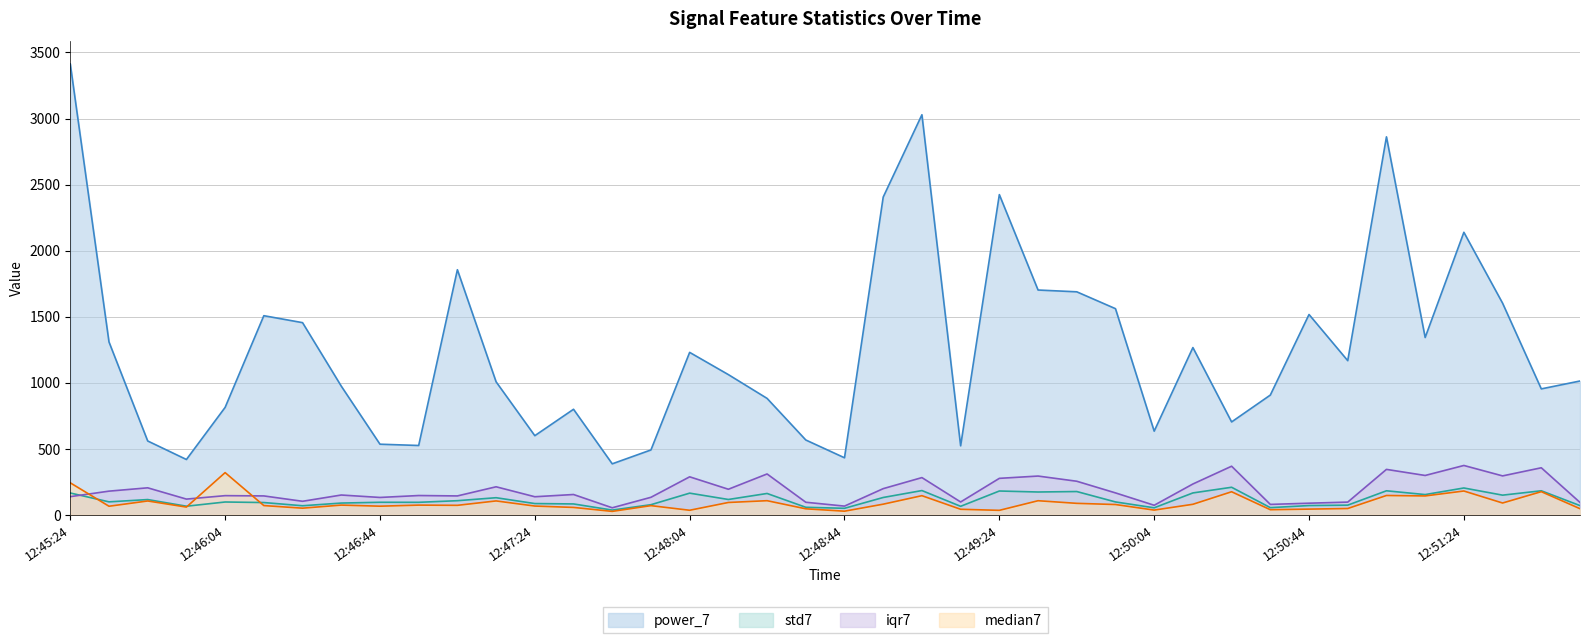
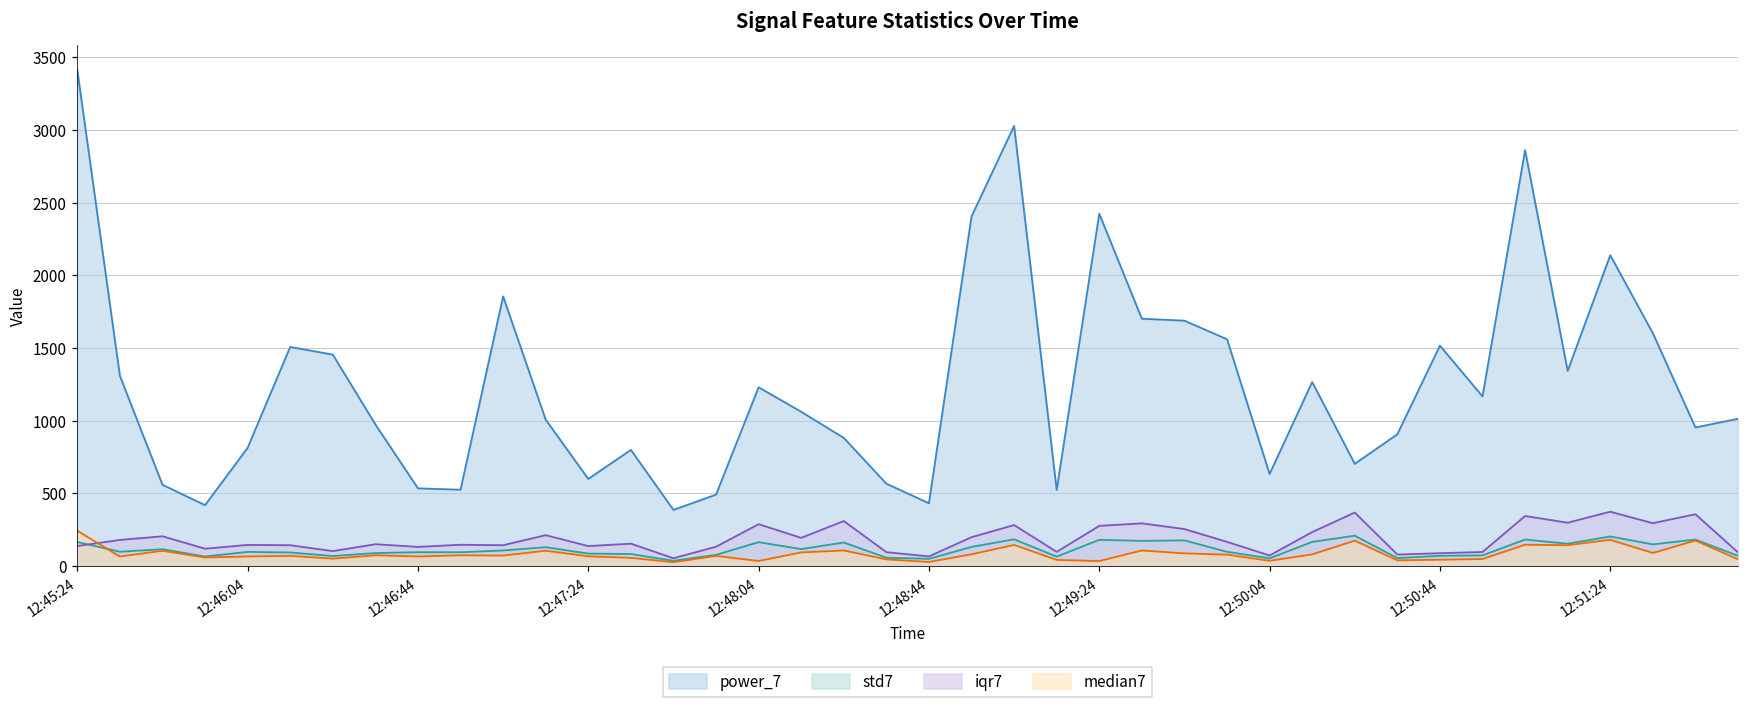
median7, 12:46:04: 320 -> 70
